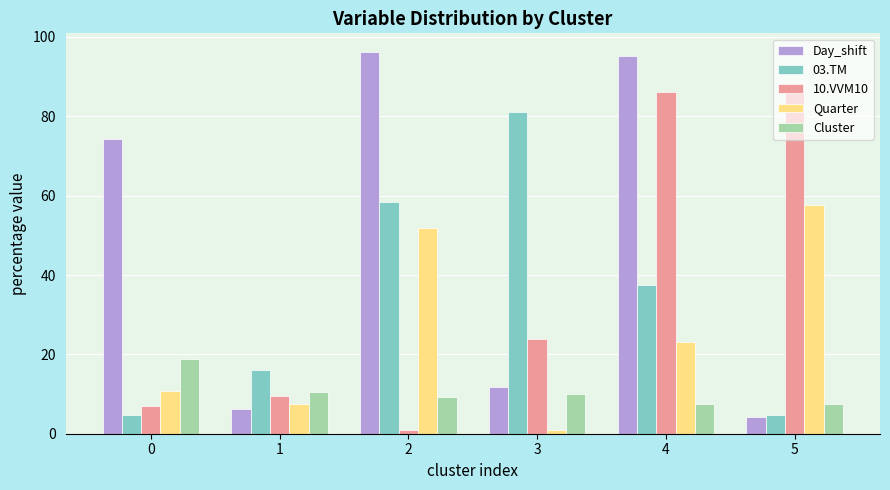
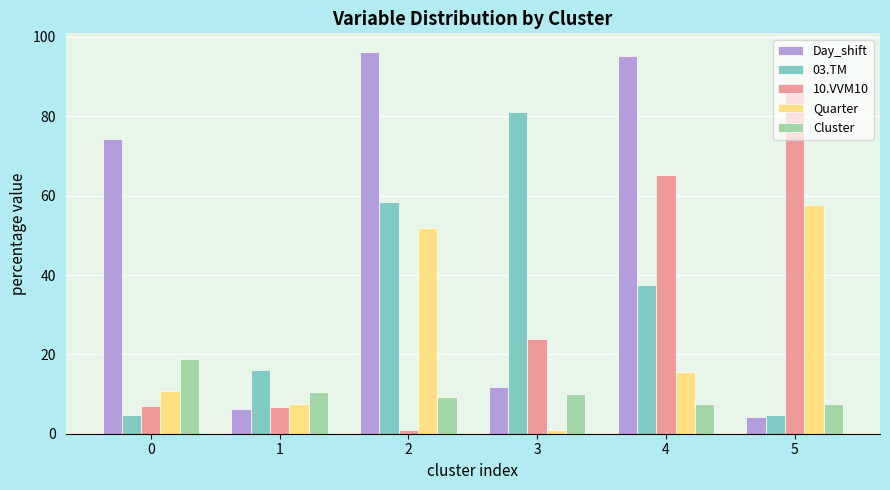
10.VVM10, 1: 10 -> 7
10.VVM10, 4: 86 -> 65
Quarter, 4: 23 -> 15
